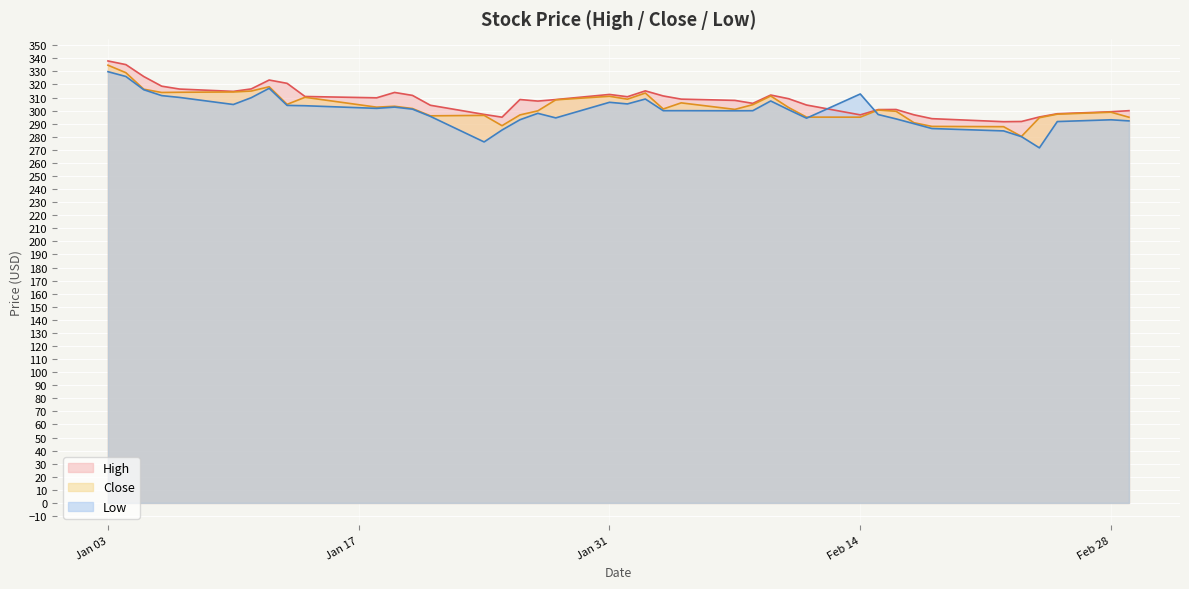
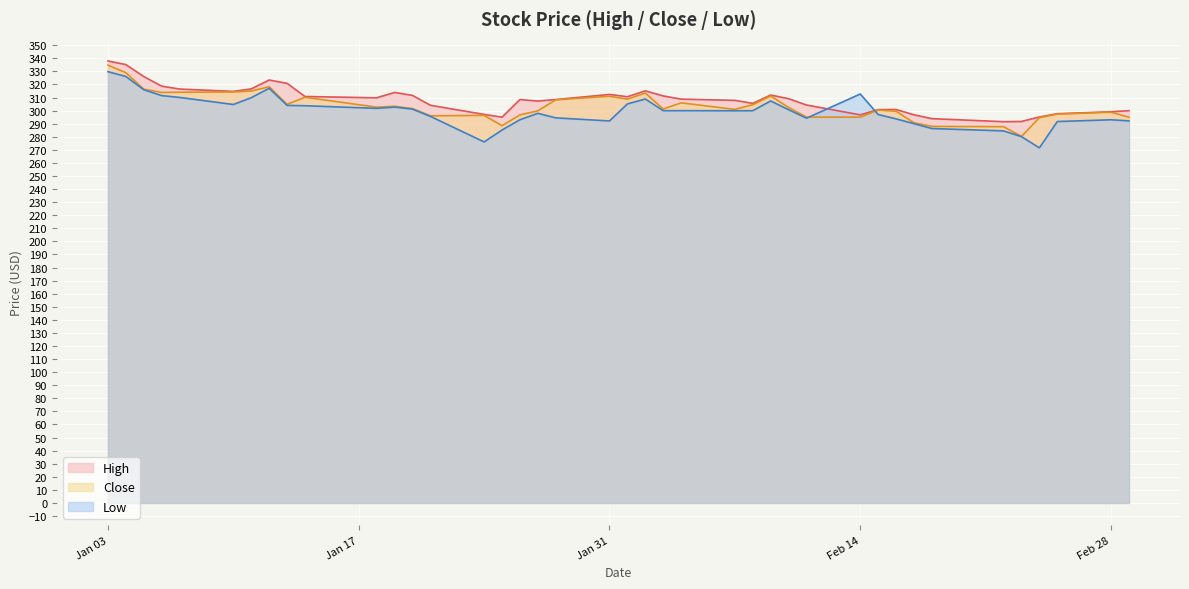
Low, Jan 31: 306 -> 292
